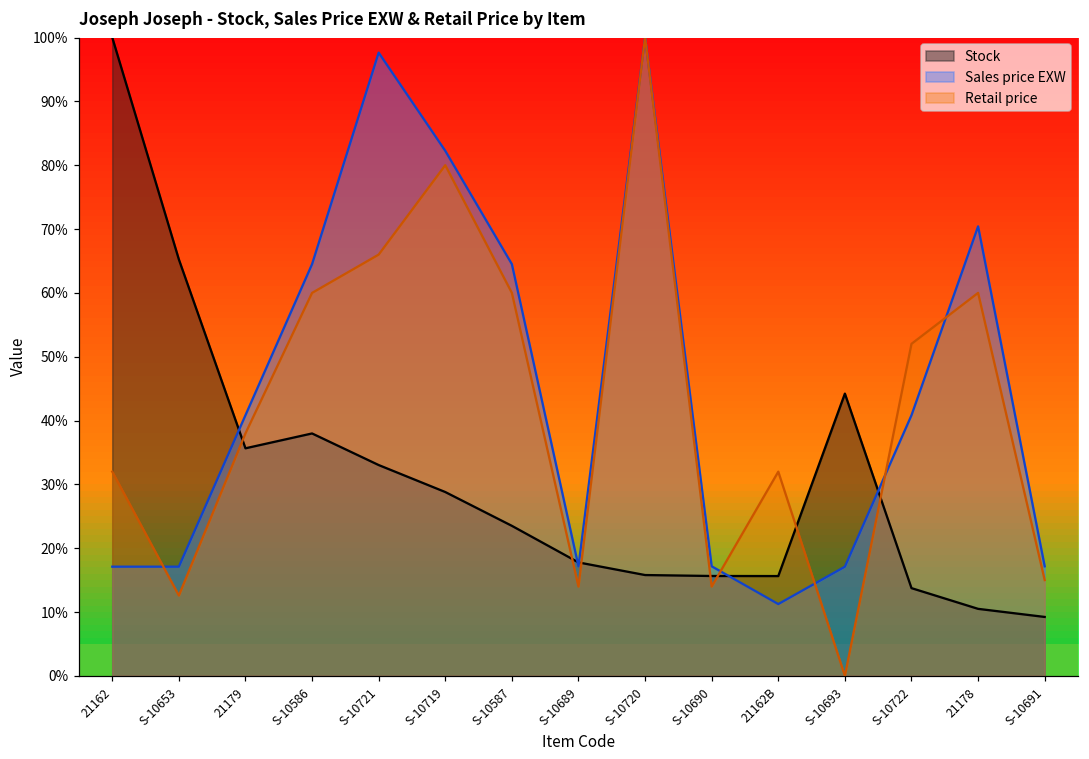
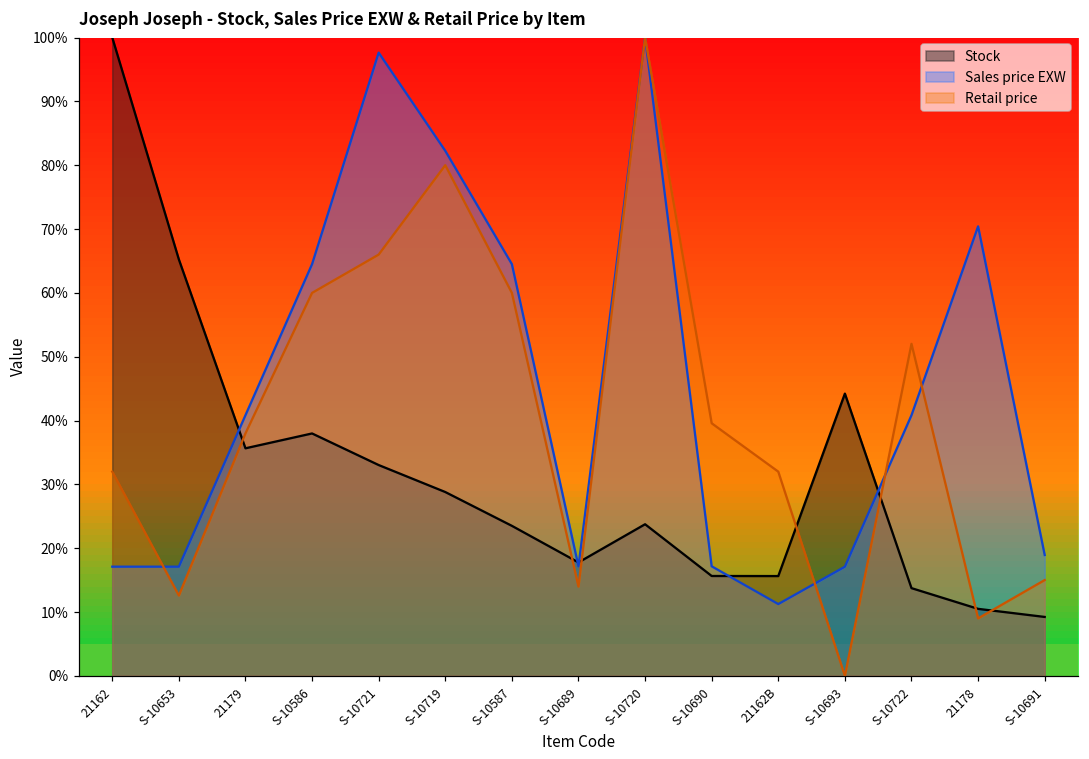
Stock, S-10720: 16% -> 24%
Retail price, S-10690: 14% -> 40%
Retail price, 21178: 60% -> 9%
Sales price EXW, S-10691: 17% -> 19%
